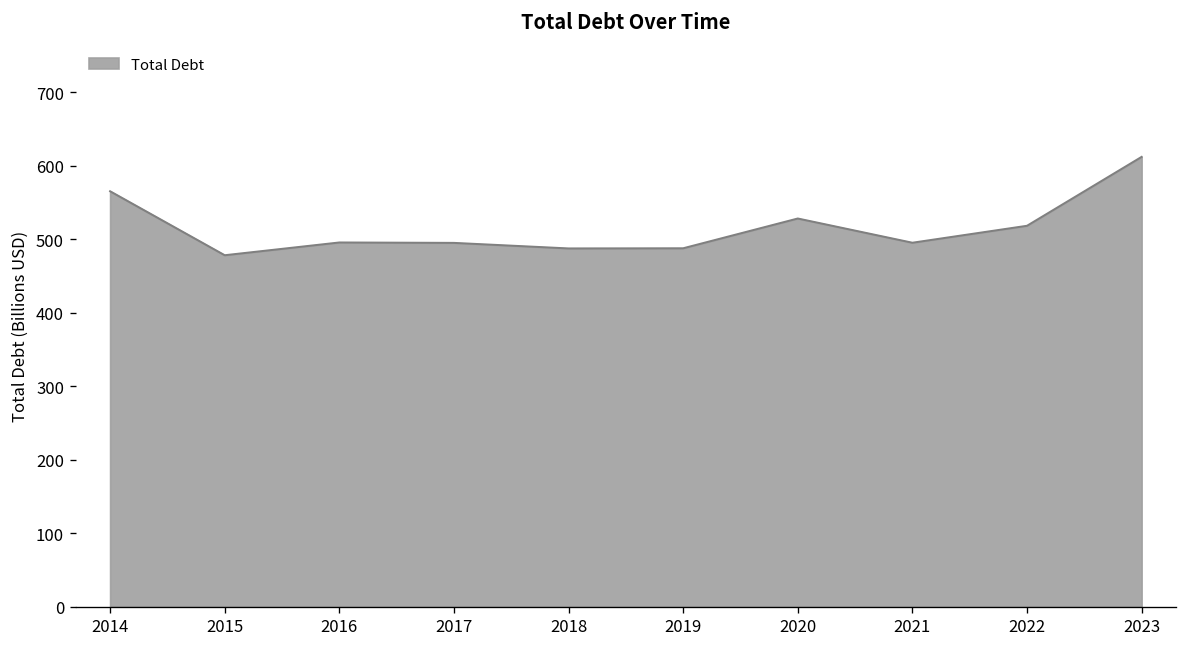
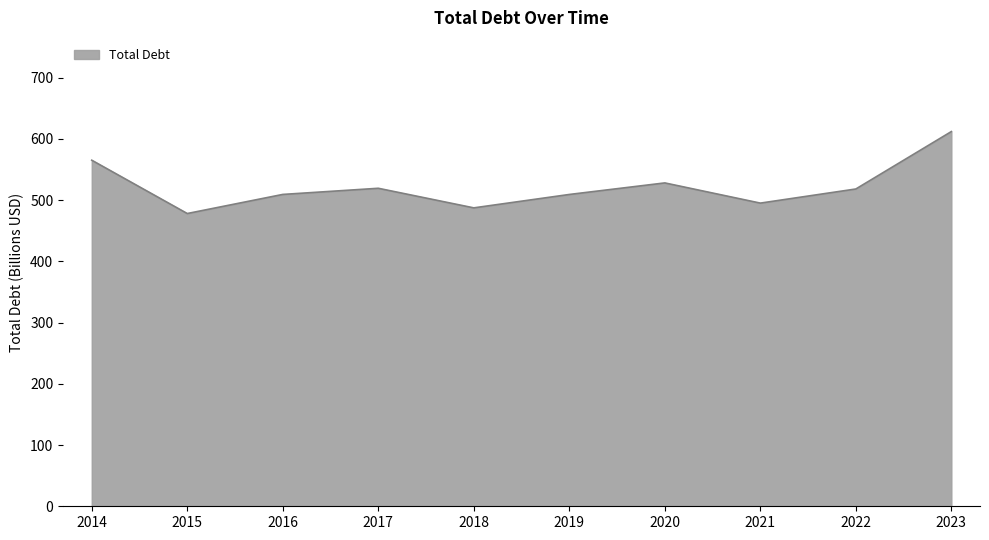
2016: 500 -> 510
2017: 490 -> 520
2019: 490 -> 510
